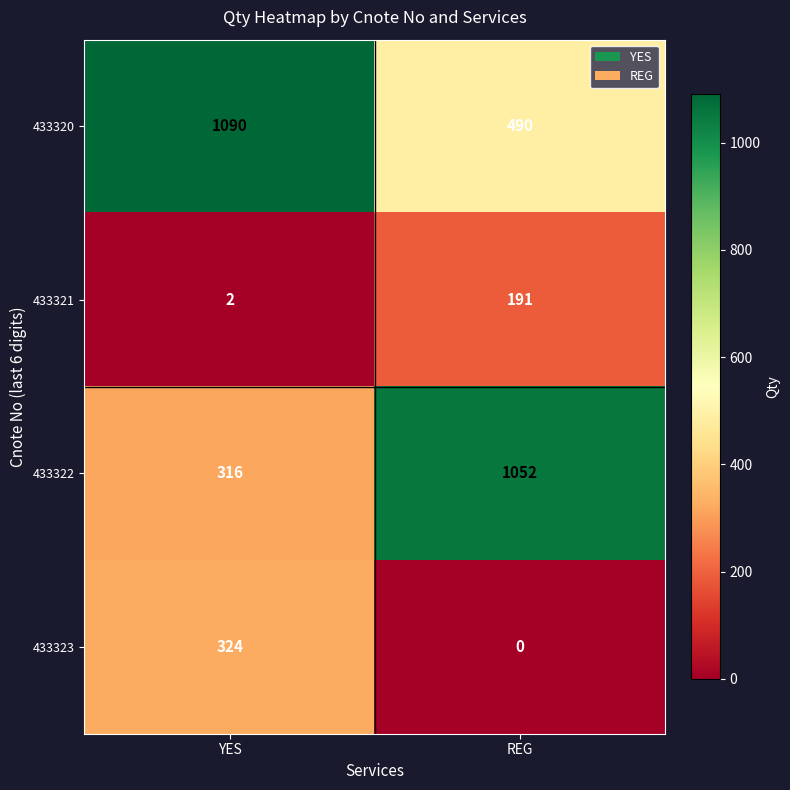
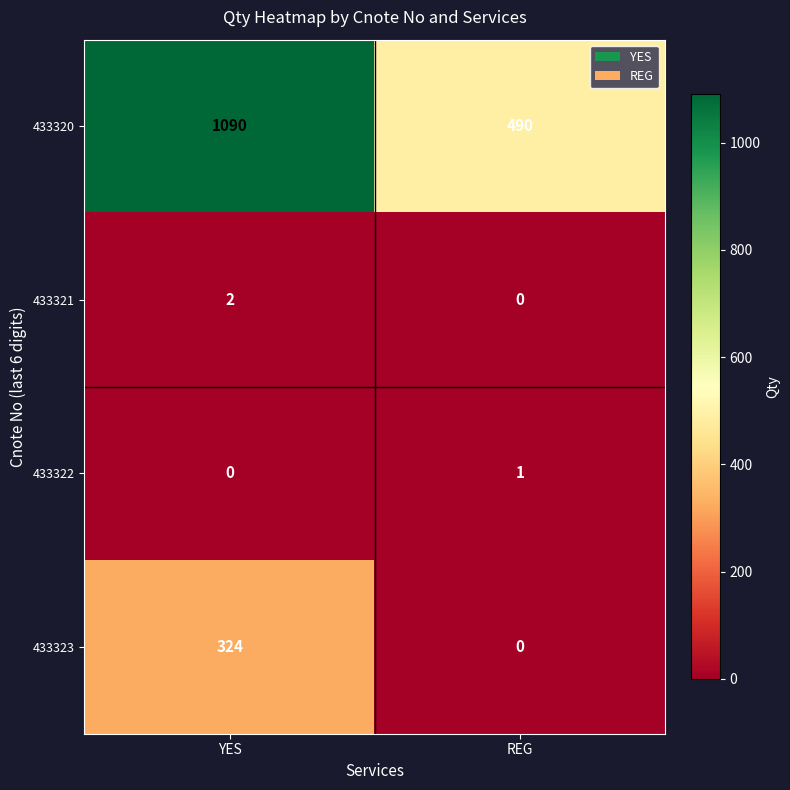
433321, REG: 191 -> 0
433322, YES: 316 -> 0
433322, REG: 1052 -> 1
